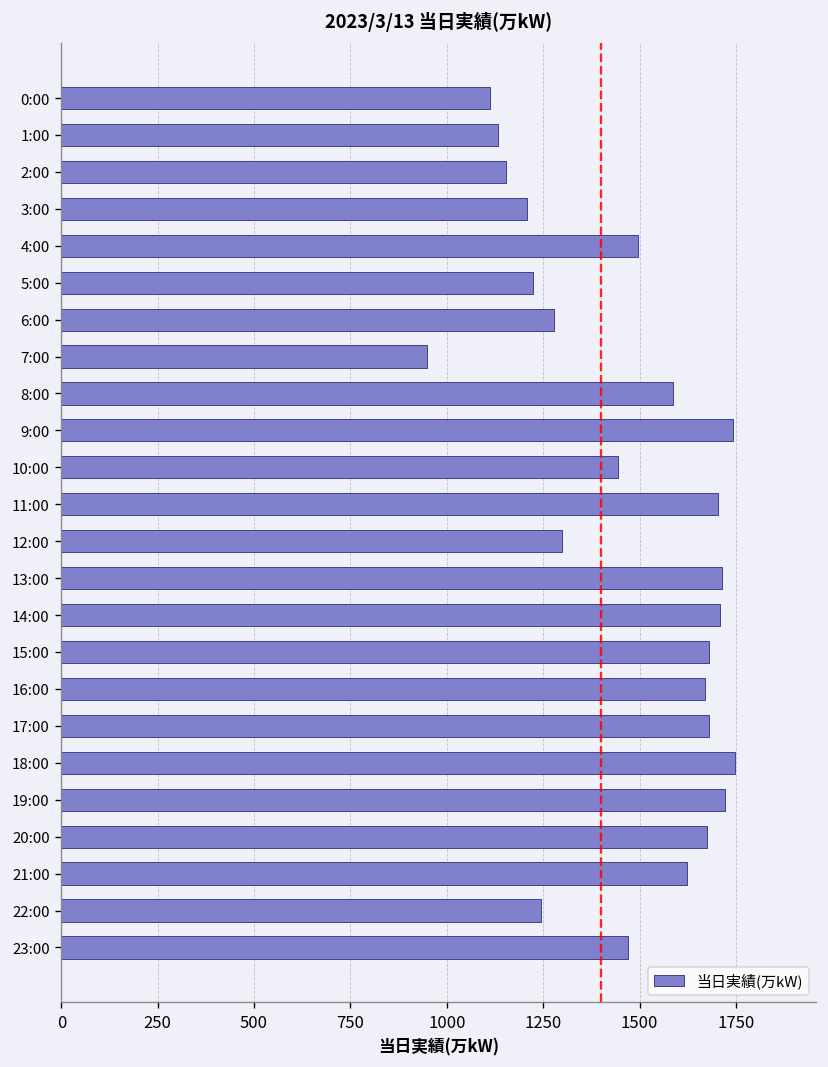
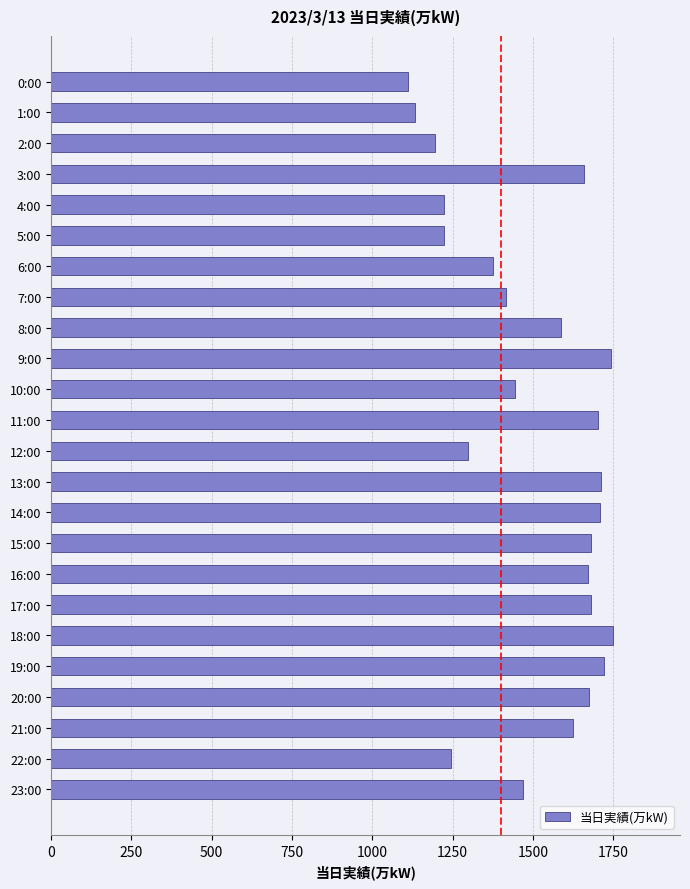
2:00: 1150 -> 1200
3:00: 1210 -> 1660
4:00: 1500 -> 1220
6:00: 1280 -> 1380
7:00: 950 -> 1420
